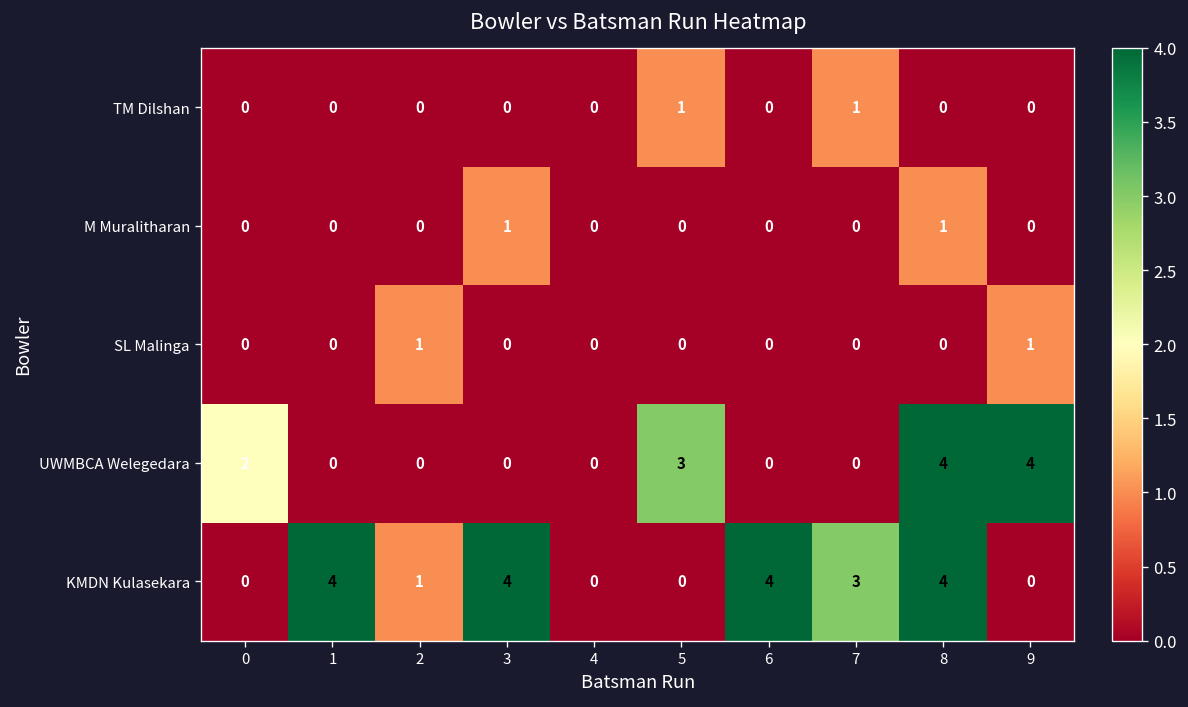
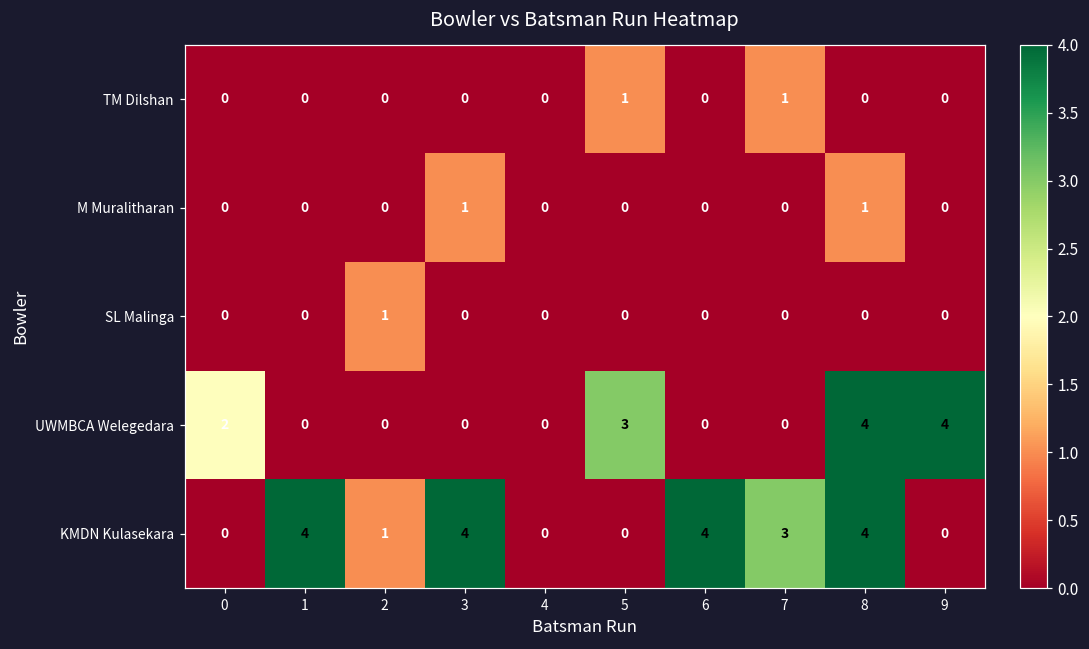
SL Malinga, 9: 1 -> 0
